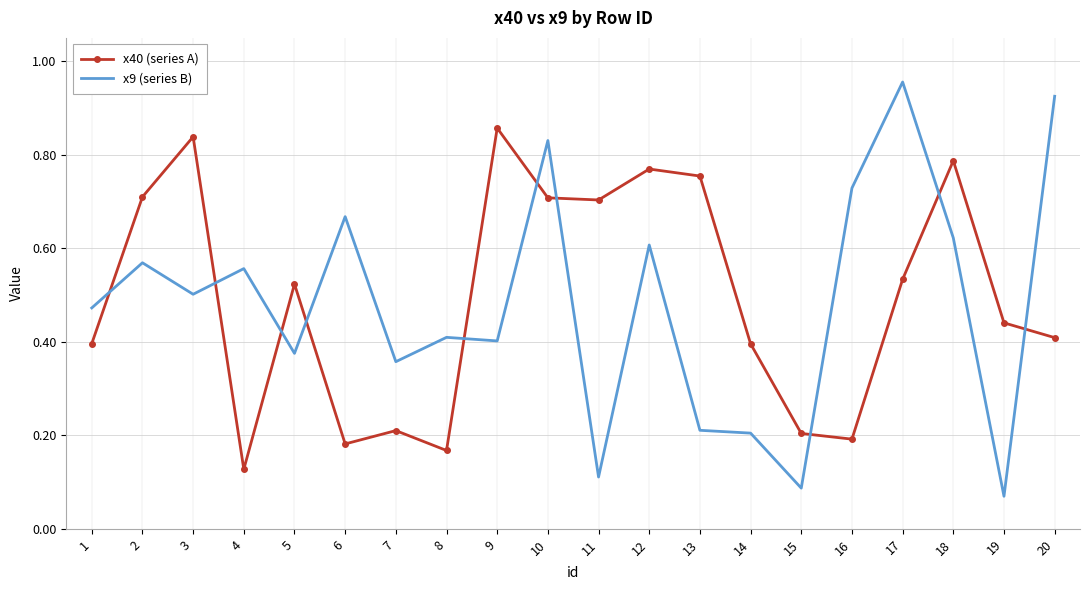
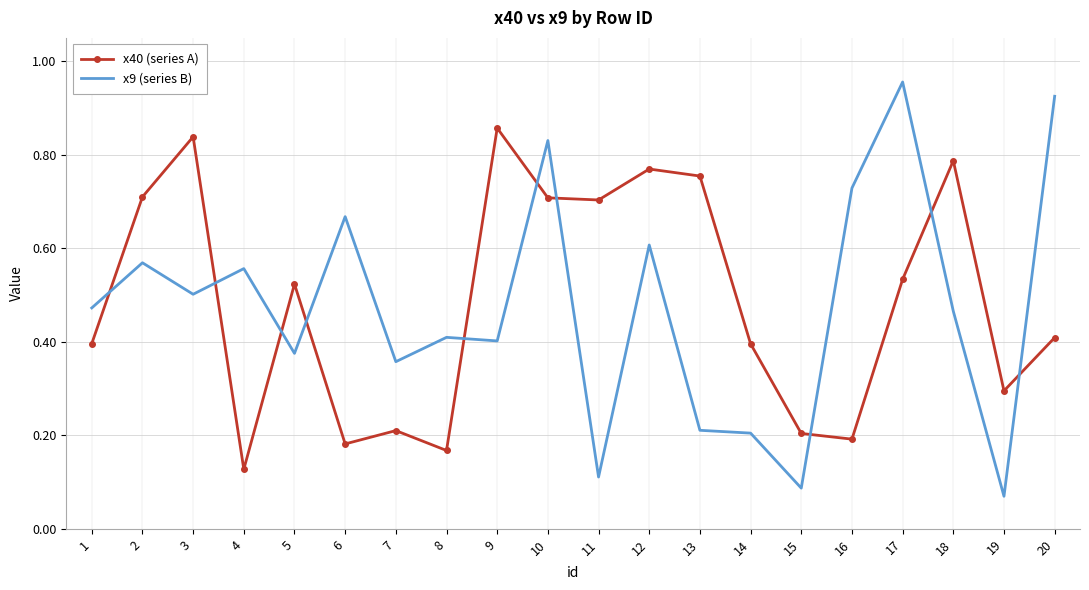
x9 (series B), 18: 0.62 -> 0.47
x40 (series A), 19: 0.44 -> 0.30
